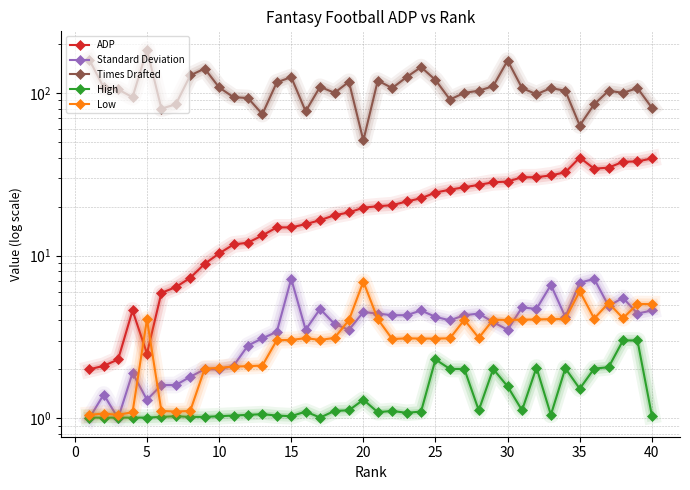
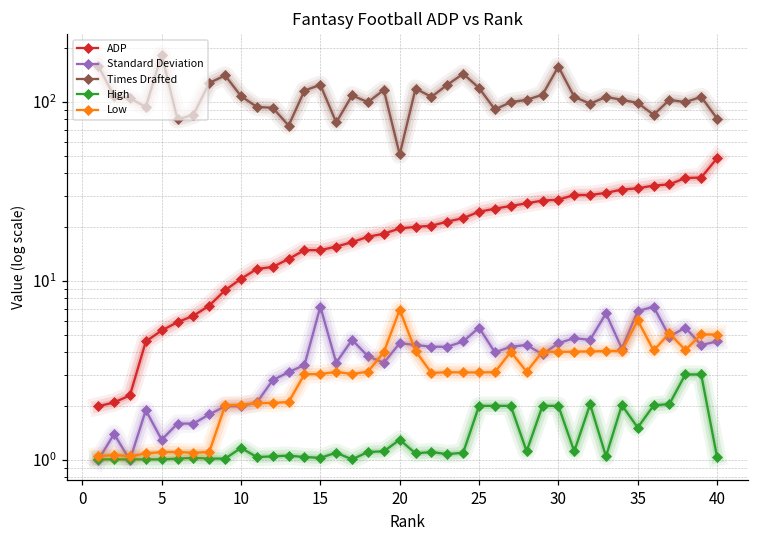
ADP, 5: 2.5 -> 5.3
Low, 5: 4.1 -> 1.1
High, 10: 1.0 -> 1.2
Standard Deviation, 25: 4.2 -> 5.5
High, 25: 2.3 -> 2.0
Standard Deviation, 30: 3.5 -> 4.5
High, 30: 1.6 -> 2.0
ADP, 35: 40 -> 33
Times Drafted, 35: 63 -> 100
ADP, 40: 40 -> 49
